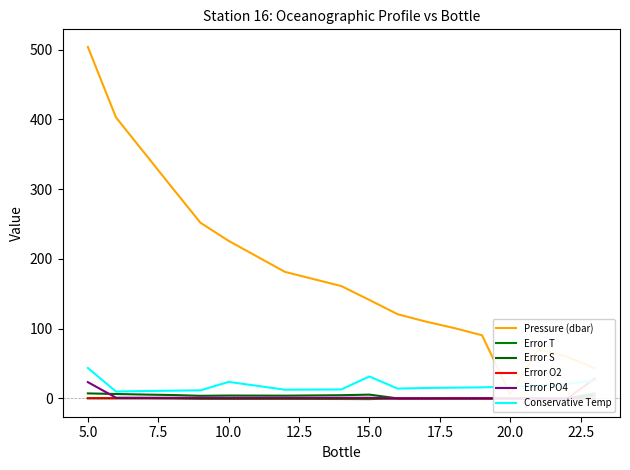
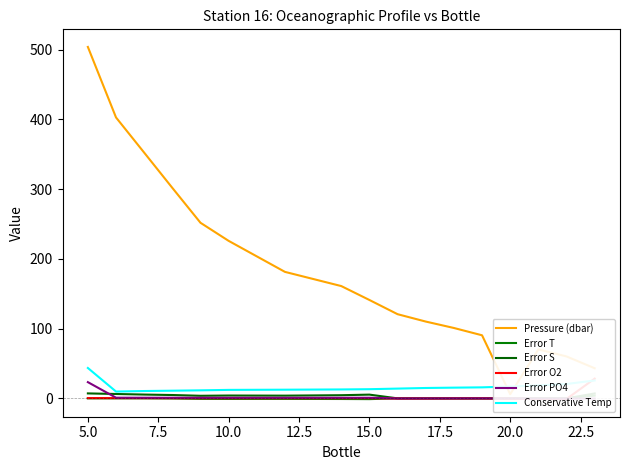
Conservative Temp, 10.0: 20 -> 10
Conservative Temp, 15.0: 30 -> 10
